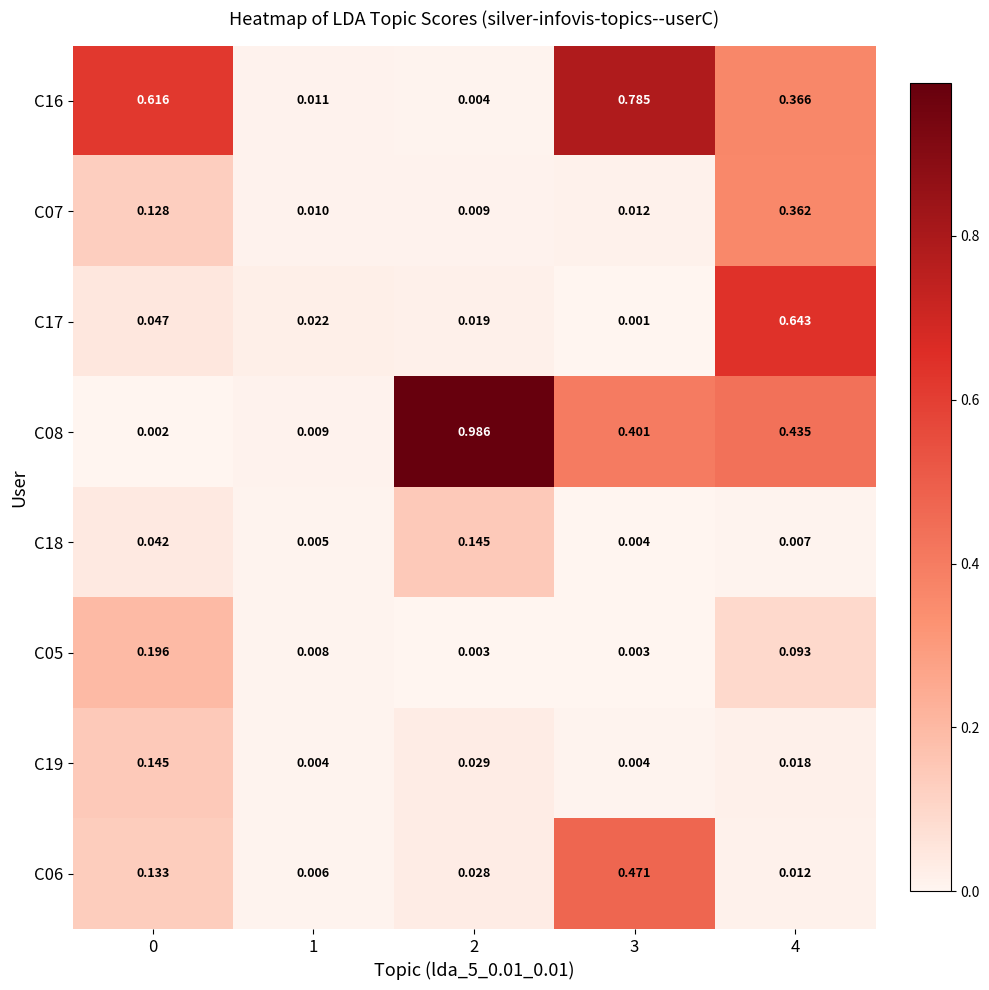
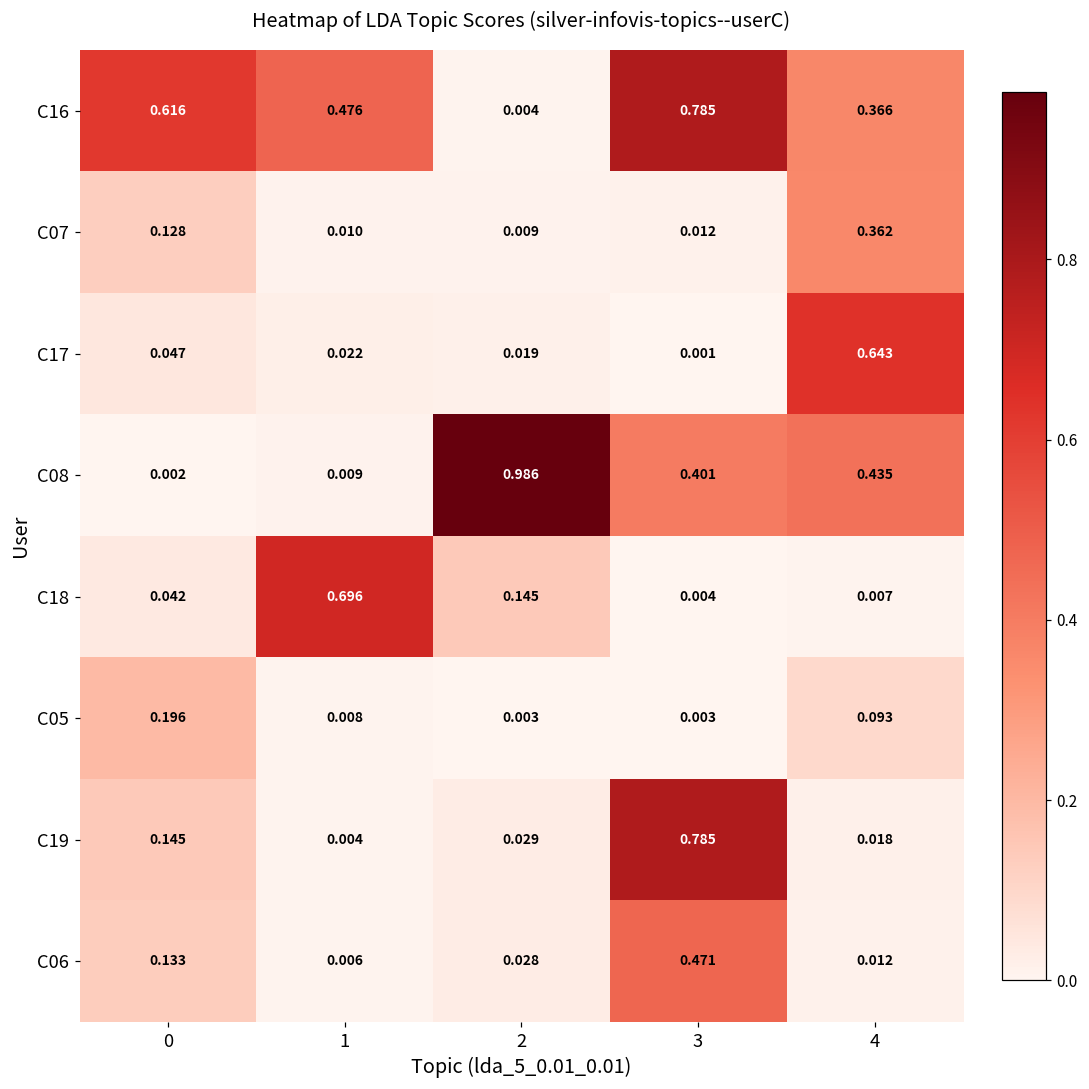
C16, 1: 0.011 -> 0.476
C18, 1: 0.005 -> 0.696
C19, 3: 0.004 -> 0.785
